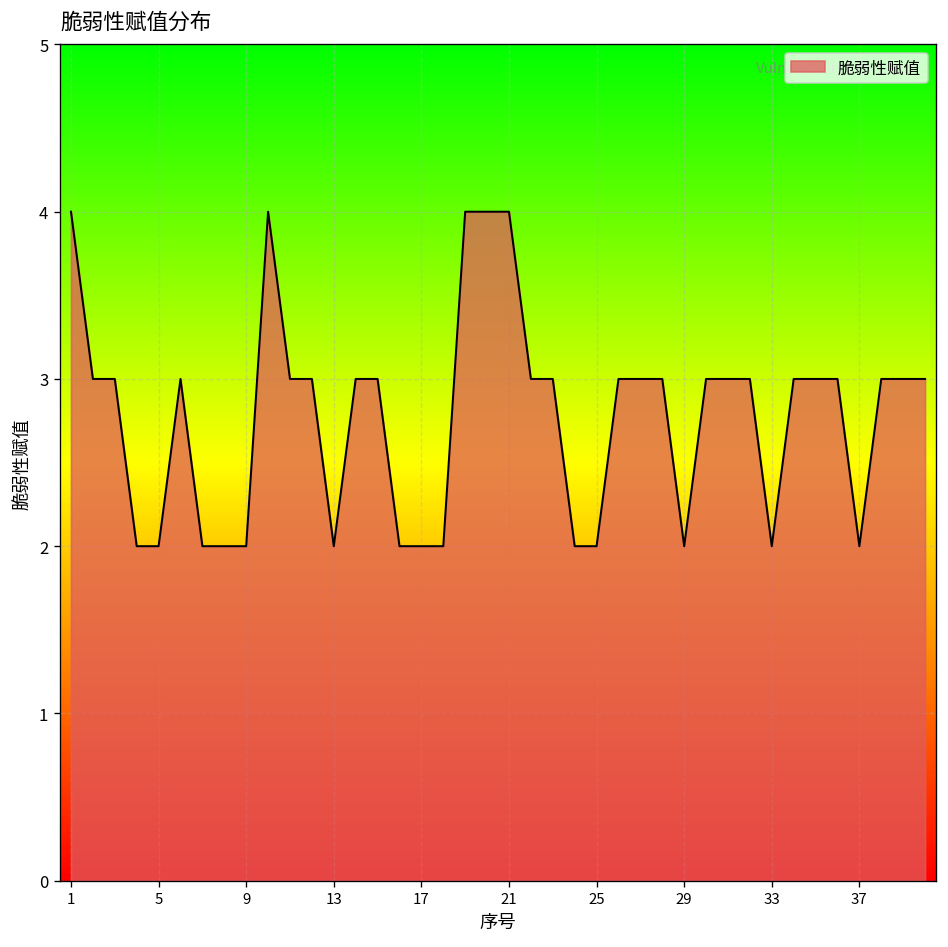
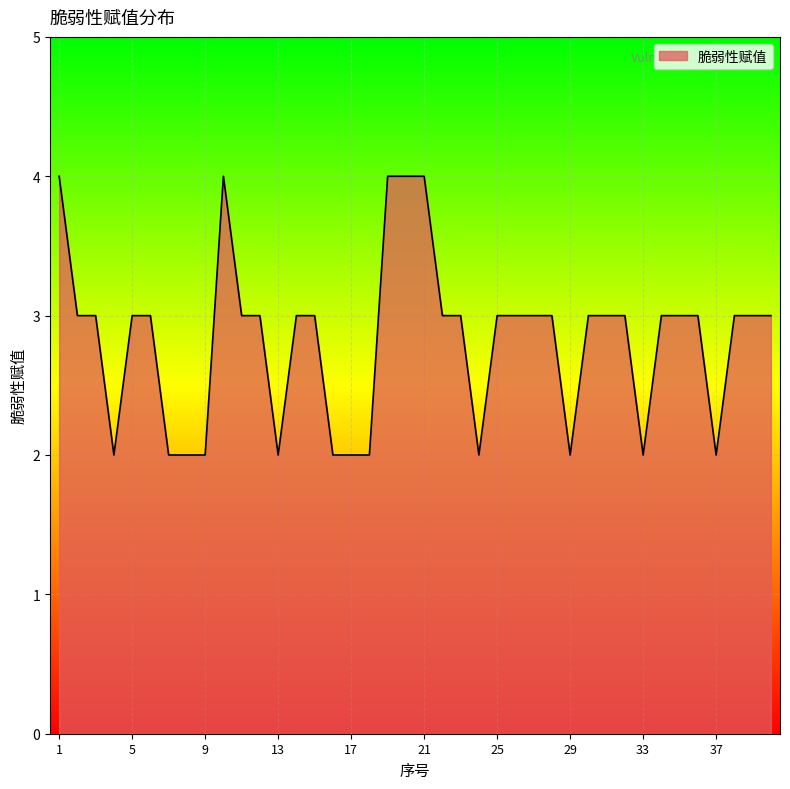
5: 2 -> 3
25: 2 -> 3
